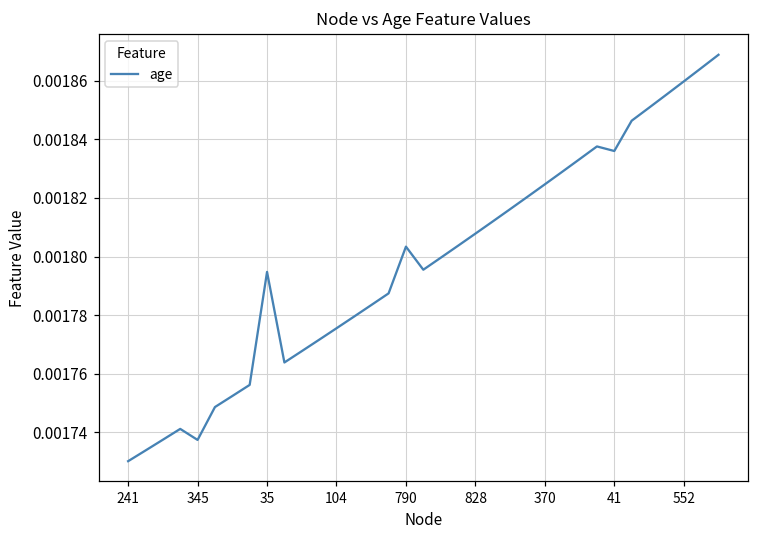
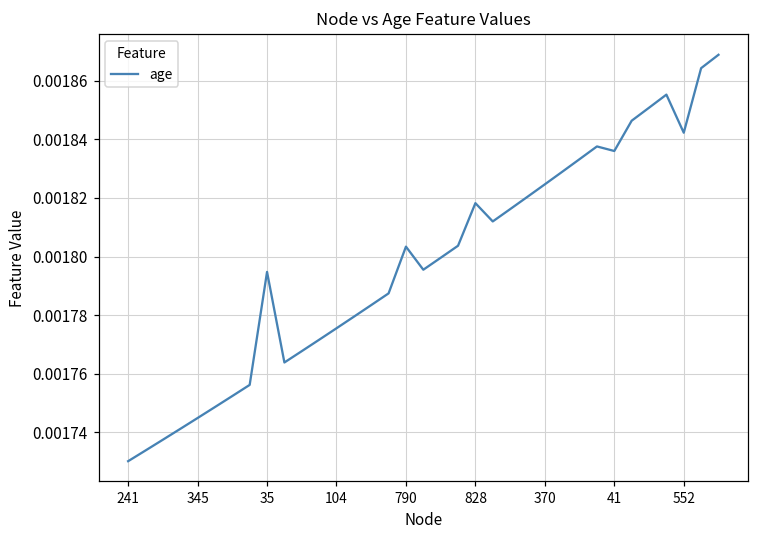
345: 0.001737 -> 0.001745
828: 0.001808 -> 0.001818
552: 0.001860 -> 0.001842
